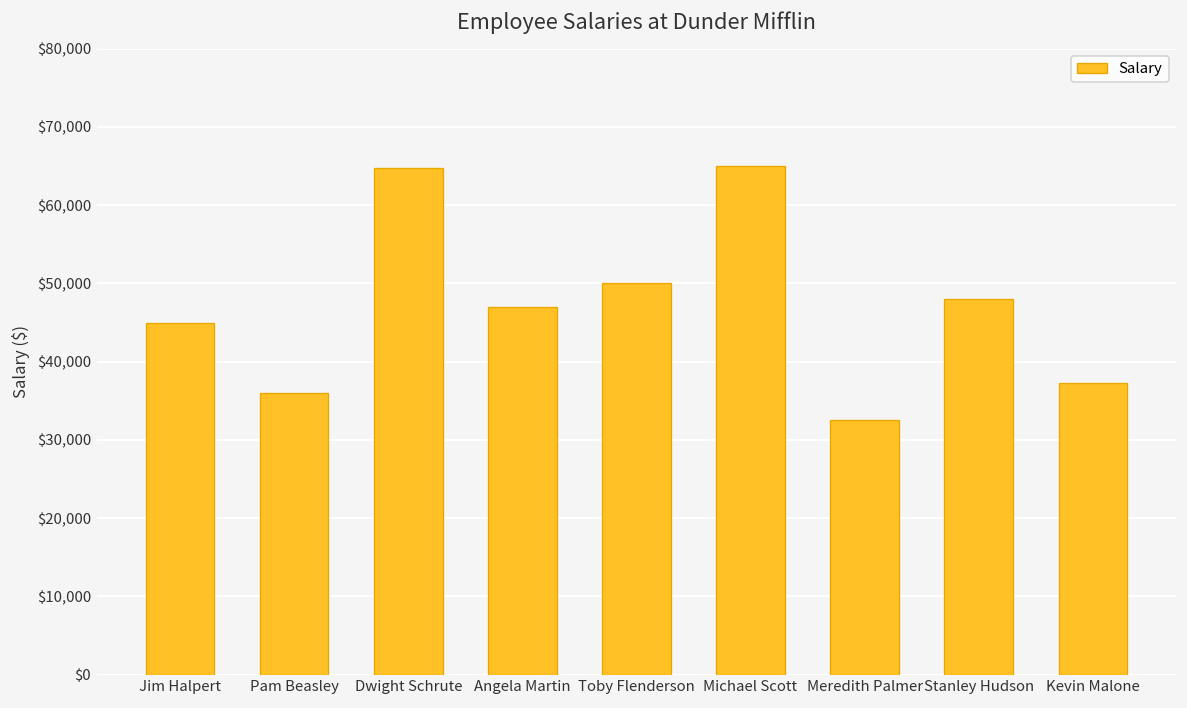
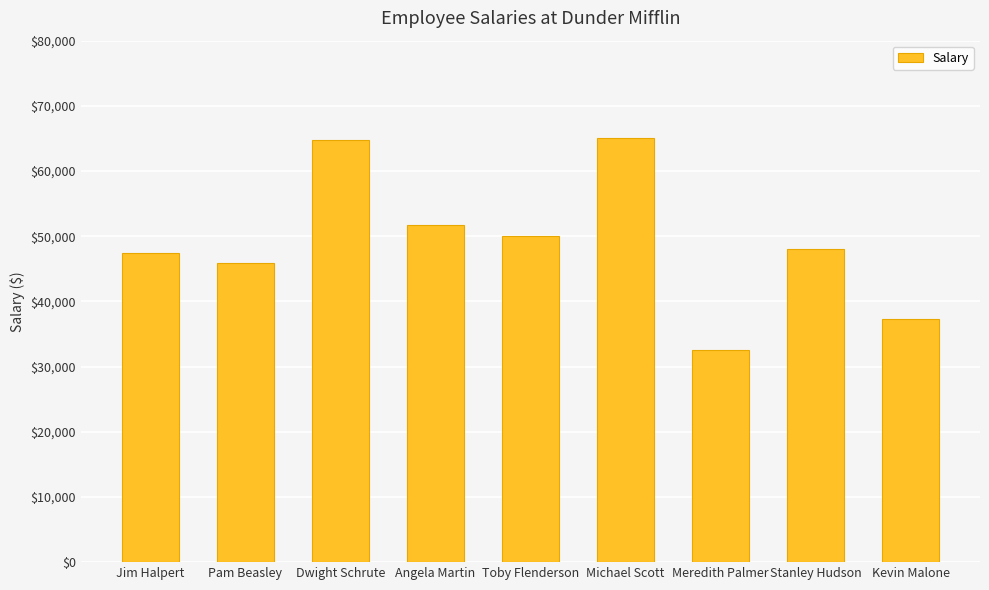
Jim Halpert: $45,000 -> $47,000
Pam Beasley: $36,000 -> $46,000
Angela Martin: $47,000 -> $52,000
